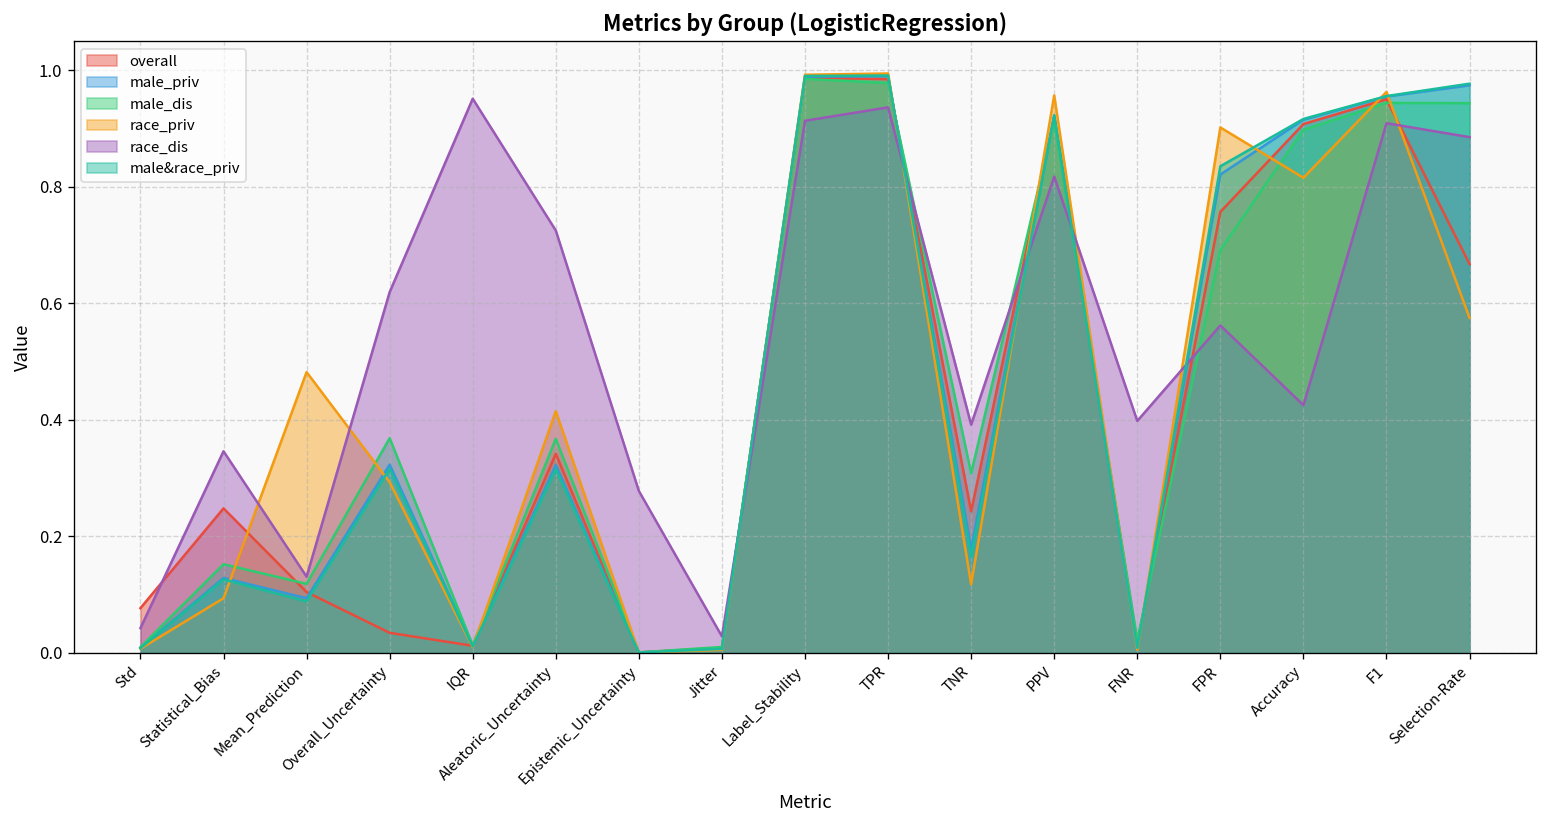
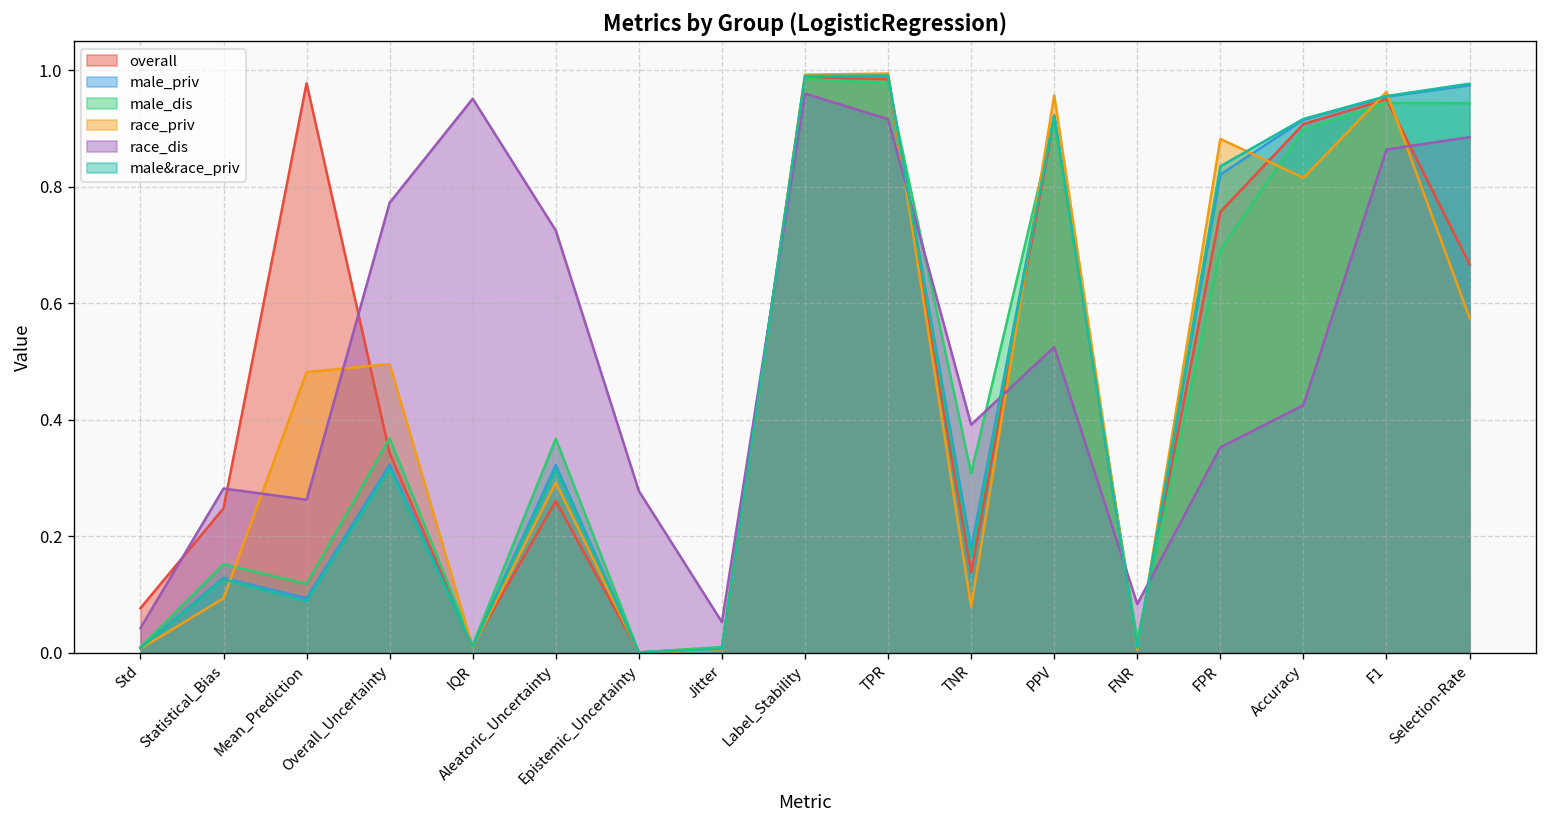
race_dis, Statistical_Bias: 0.35 -> 0.28
overall, Mean_Prediction: 0.10 -> 0.98
race_dis, Mean_Prediction: 0.13 -> 0.26
overall, Overall_Uncertainty: 0.03 -> 0.34
race_priv, Overall_Uncertainty: 0.29 -> 0.50
race_dis, Overall_Uncertainty: 0.62 -> 0.77
overall, Aleatoric_Uncertainty: 0.34 -> 0.26
race_priv, Aleatoric_Uncertainty: 0.41 -> 0.29
race_dis, Jitter: 0.03 -> 0.05
race_dis, Label_Stability: 0.91 -> 0.96
race_dis, TPR: 0.94 -> 0.92
overall, TNR: 0.24 -> 0.14
race_priv, TNR: 0.12 -> 0.08
race_dis, PPV: 0.82 -> 0.53
race_dis, FNR: 0.40 -> 0.08
race_priv, FPR: 0.90 -> 0.88
race_dis, FPR: 0.56 -> 0.35
race_dis, F1: 0.91 -> 0.86
